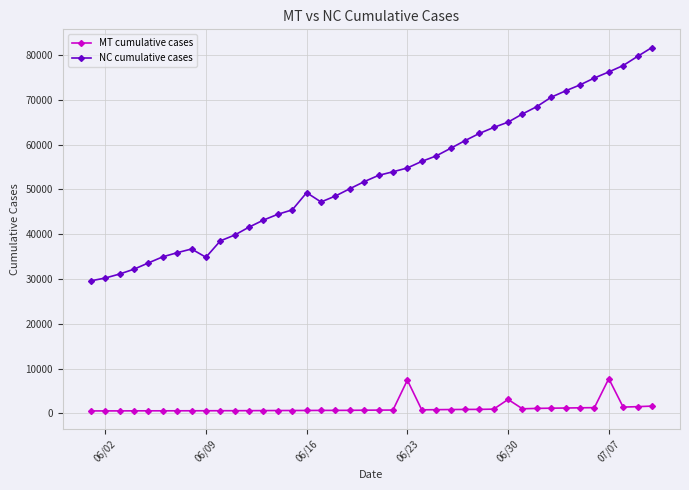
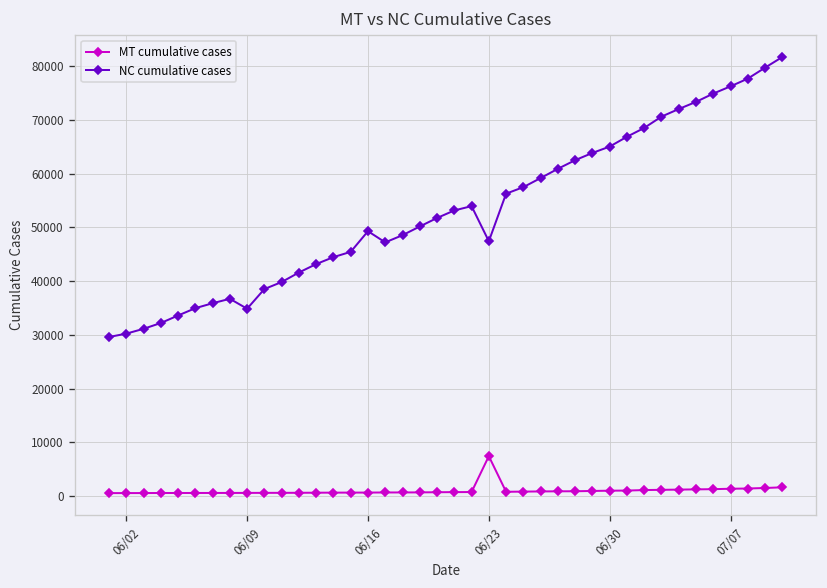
NC cumulative cases, 06/23: 55000 -> 47000
MT cumulative cases, 06/30: 3000 -> 1000
MT cumulative cases, 07/07: 8000 -> 1000
